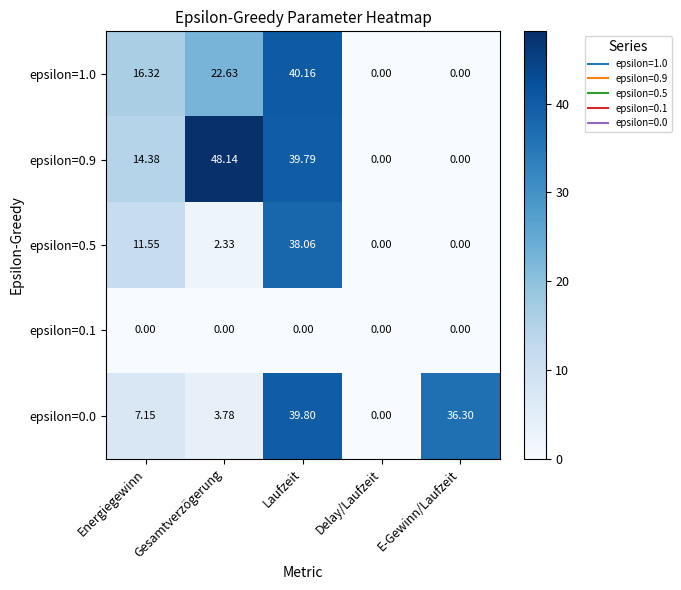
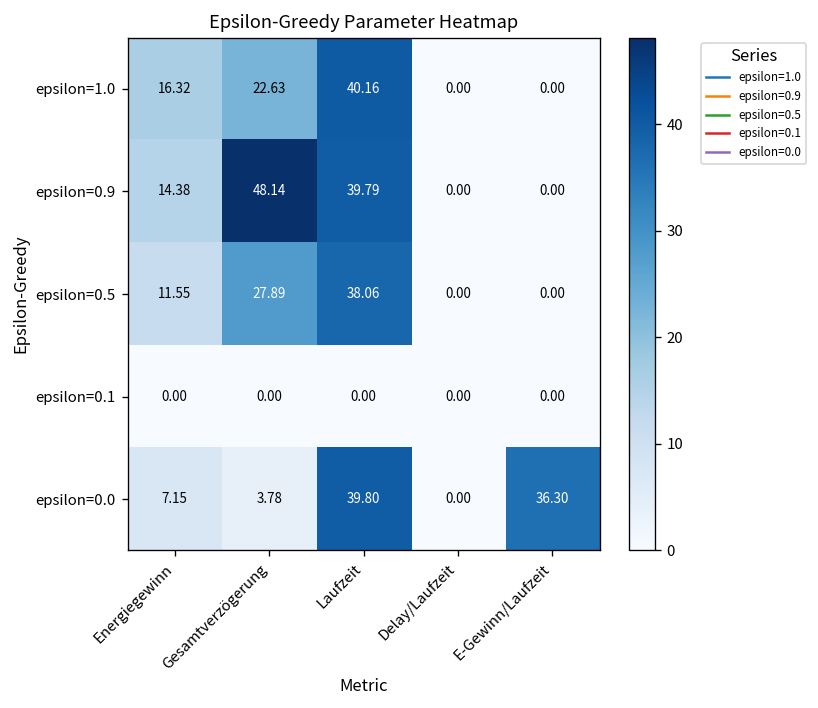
epsilon=0.5, Gesamtverzögerung: 2.33 -> 27.89
